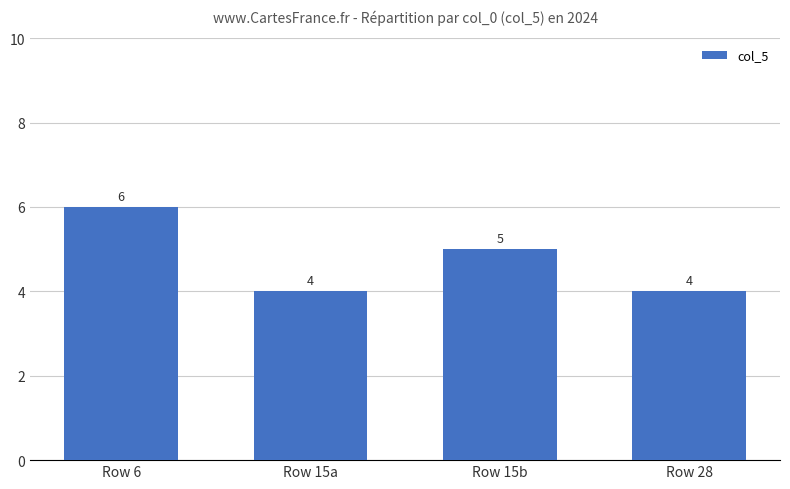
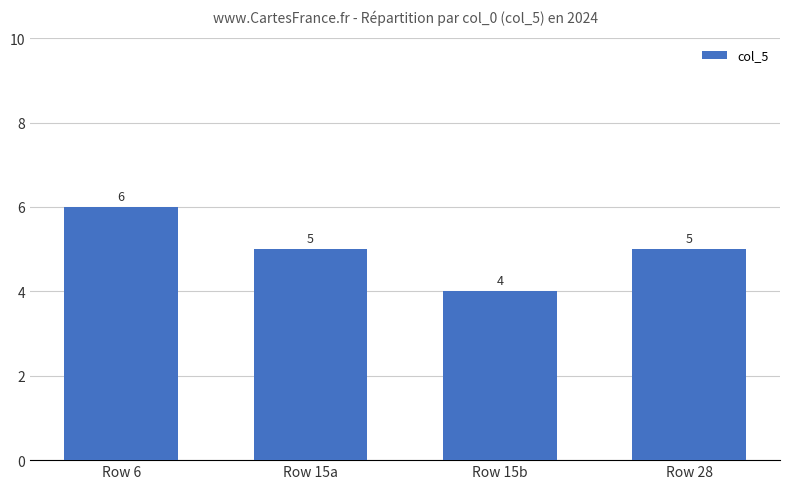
Row 15a: 4 -> 5
Row 15b: 5 -> 4
Row 28: 4 -> 5
